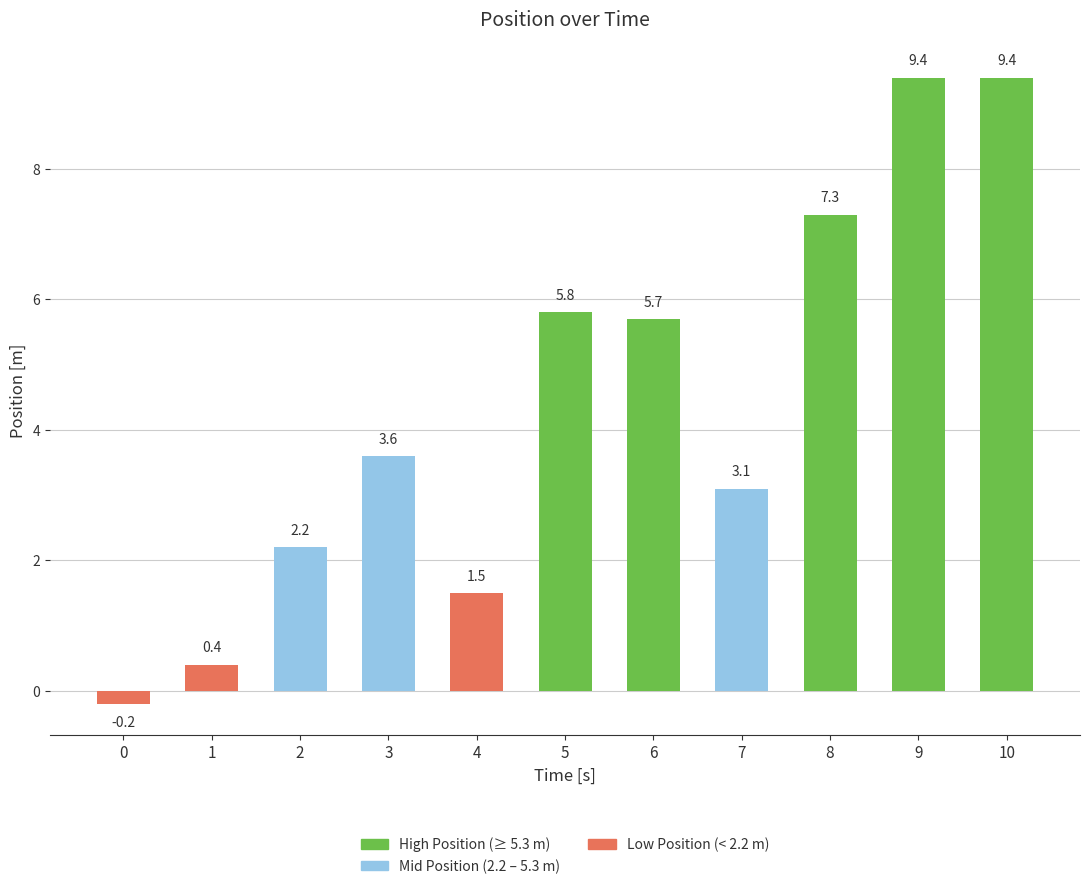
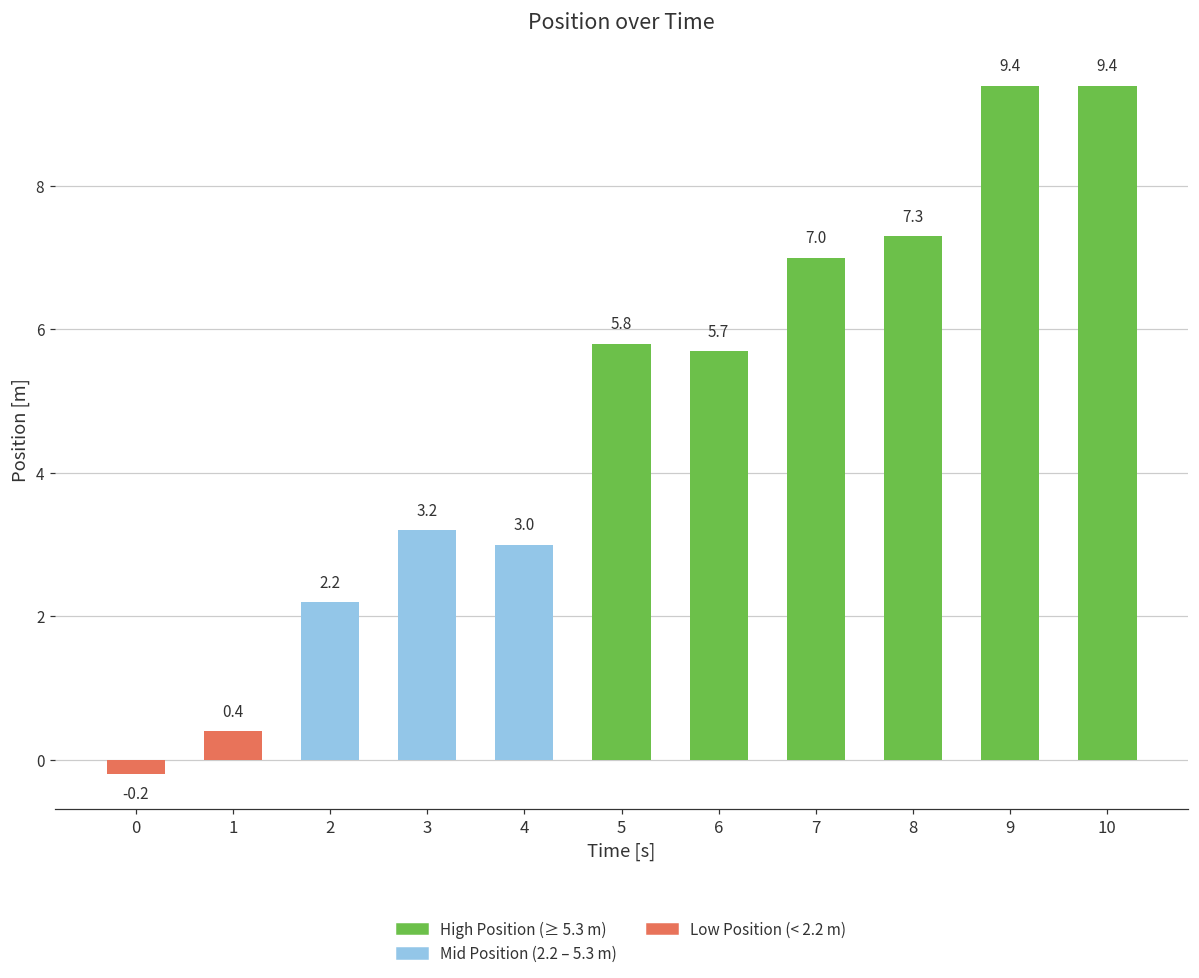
3: 3.6 -> 3.2
4: 1.5 -> 3.0
7: 3.1 -> 7.0
